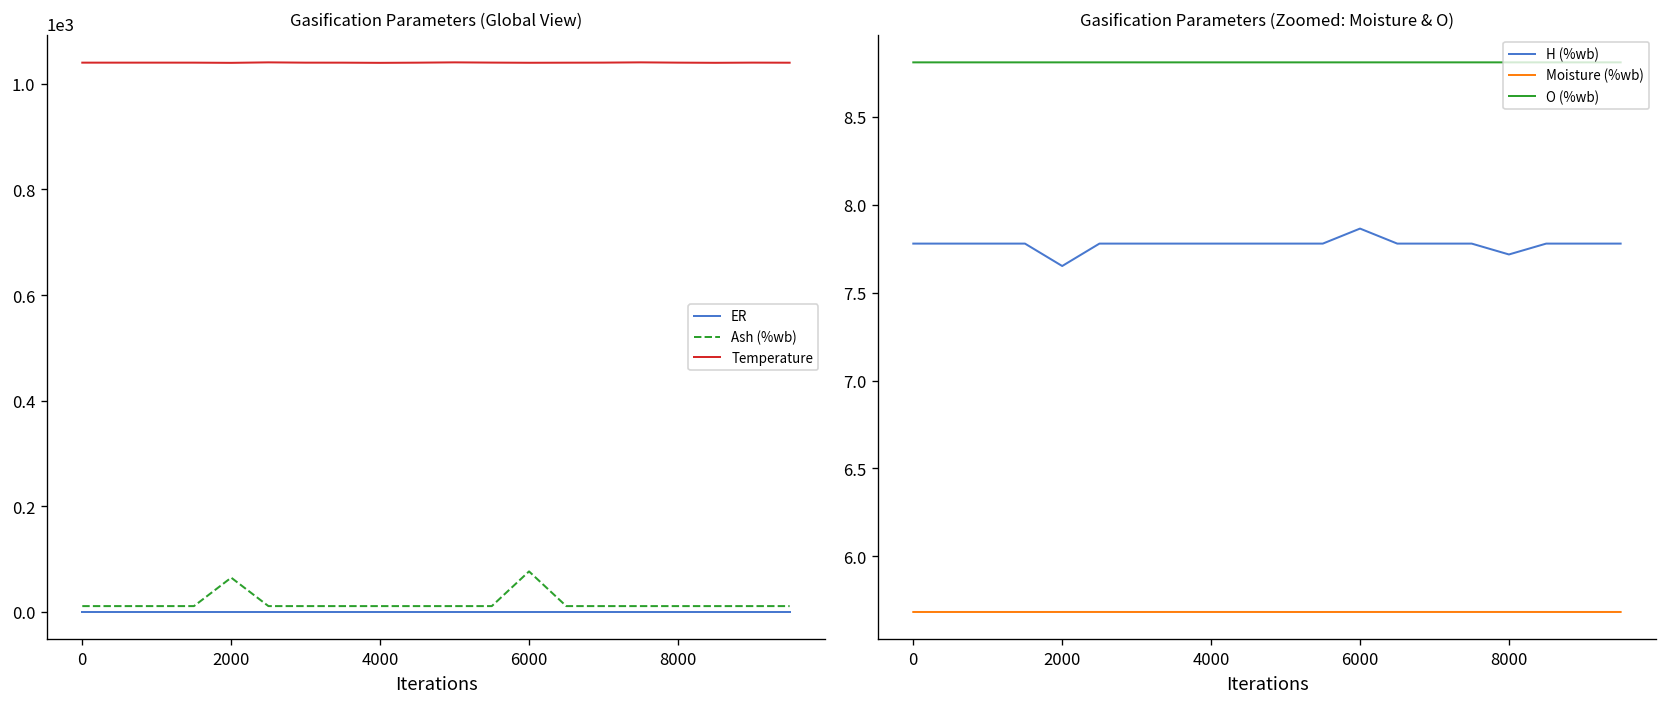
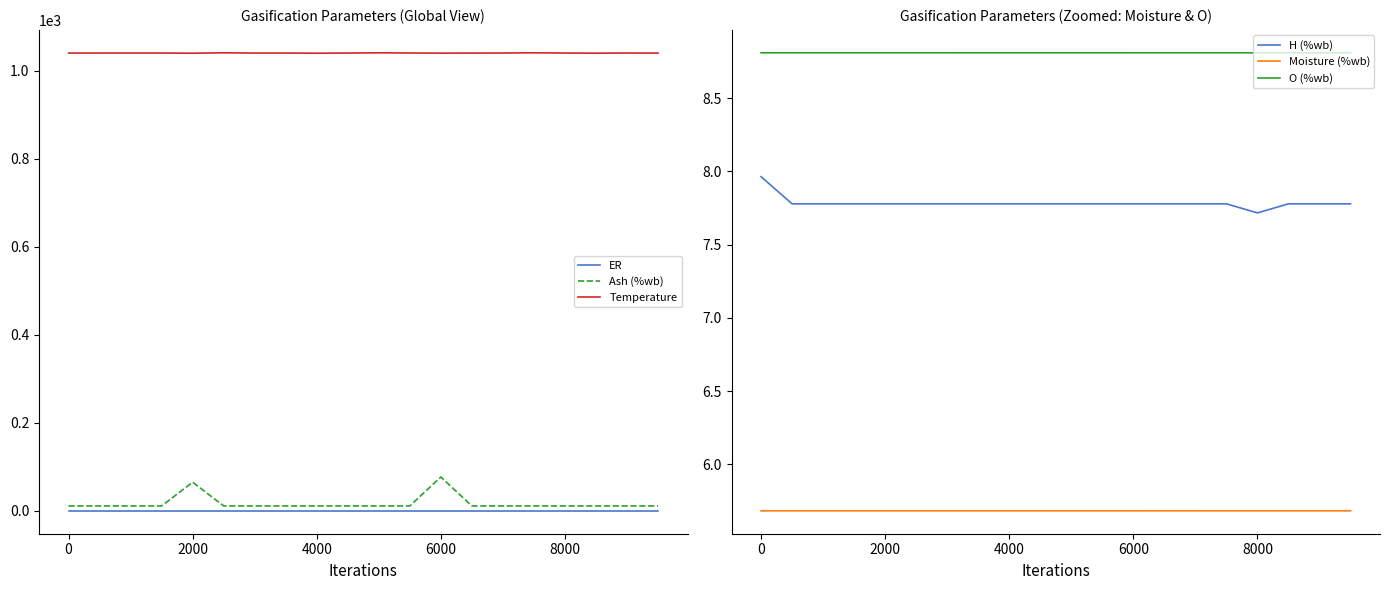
Gasification Parameters (Zoomed: Moisture & O), H (%wb), 0: 7.78 -> 7.96
Gasification Parameters (Zoomed: Moisture & O), H (%wb), 2000: 7.65 -> 7.78
Gasification Parameters (Zoomed: Moisture & O), H (%wb), 6000: 7.86 -> 7.78
